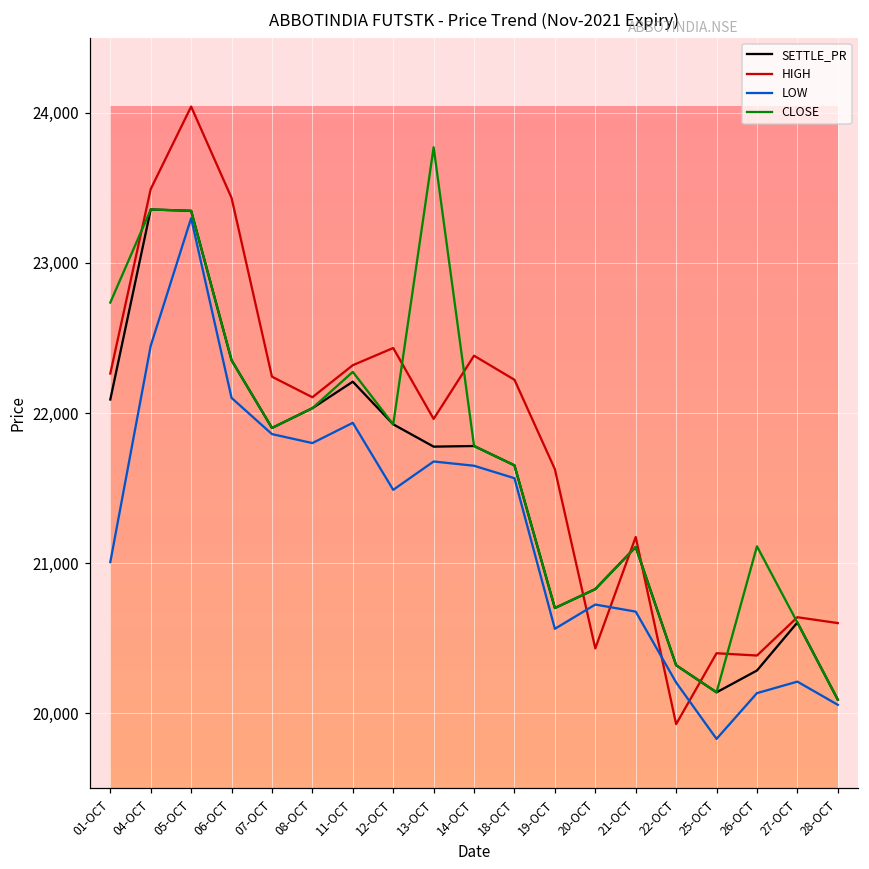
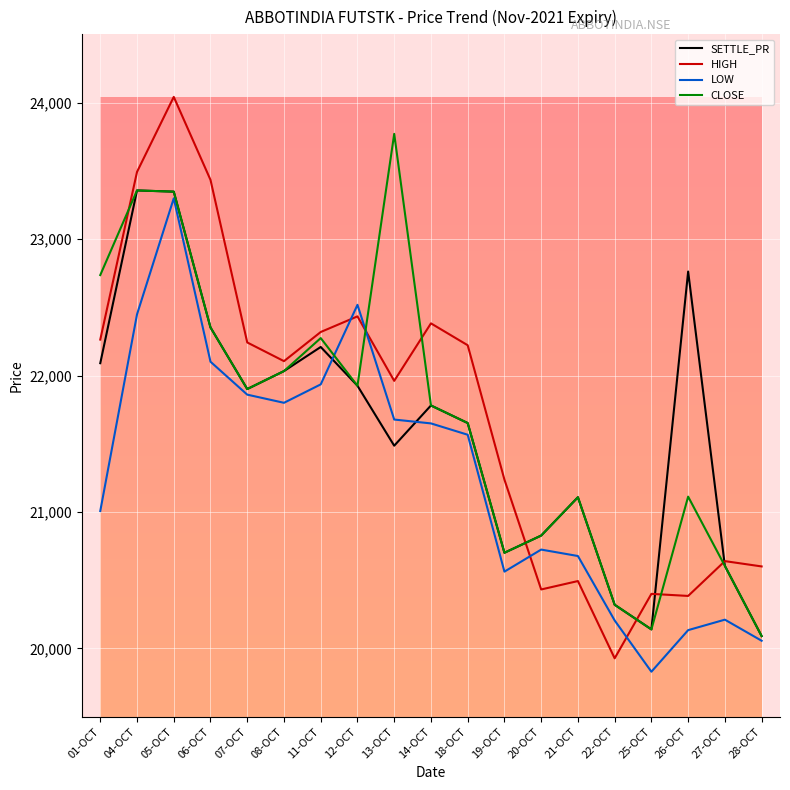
LOW, 12-OCT: 21,490 -> 22,520
SETTLE_PR, 13-OCT: 21,780 -> 21,490
HIGH, 19-OCT: 21,630 -> 21,240
HIGH, 21-OCT: 21,170 -> 20,490
SETTLE_PR, 26-OCT: 20,290 -> 22,760
